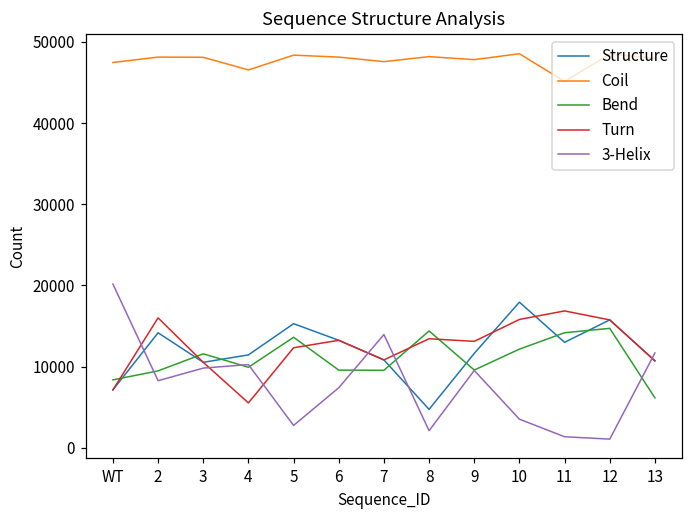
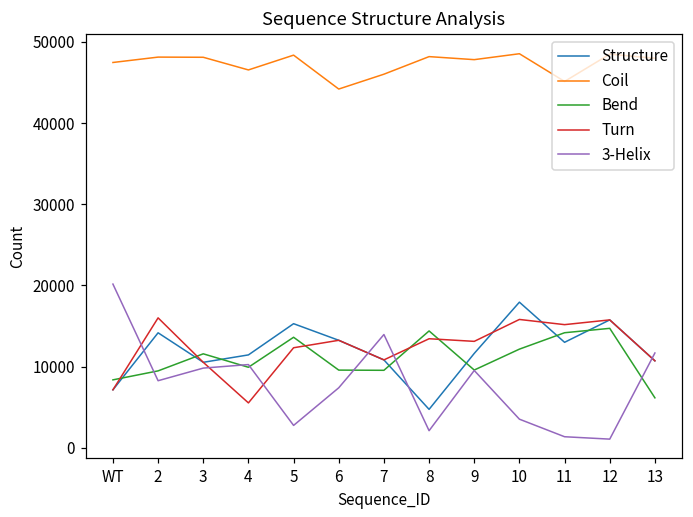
Coil, 6: 48000 -> 44000
Coil, 7: 48000 -> 46000
Turn, 11: 17000 -> 15000
